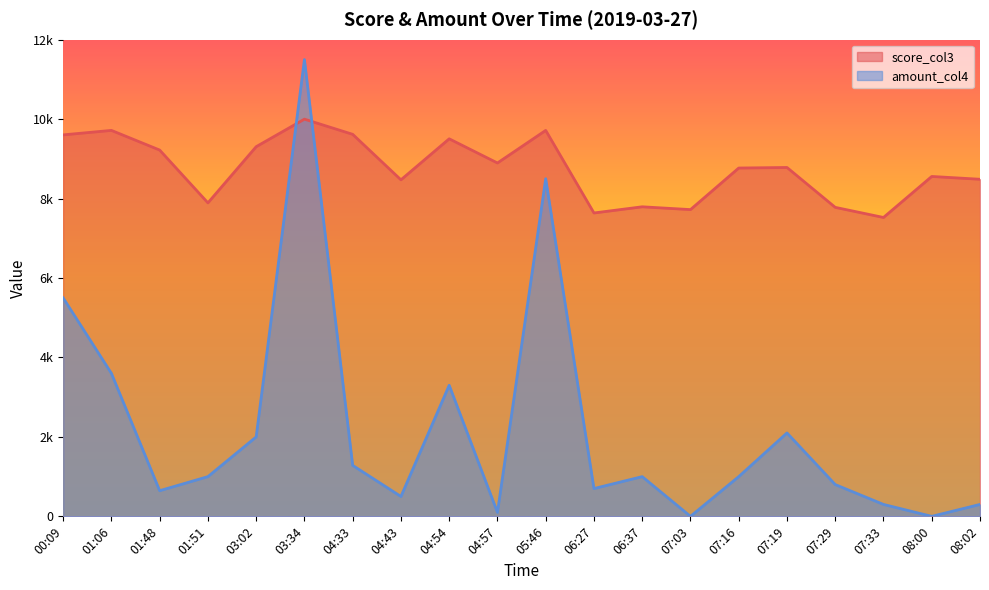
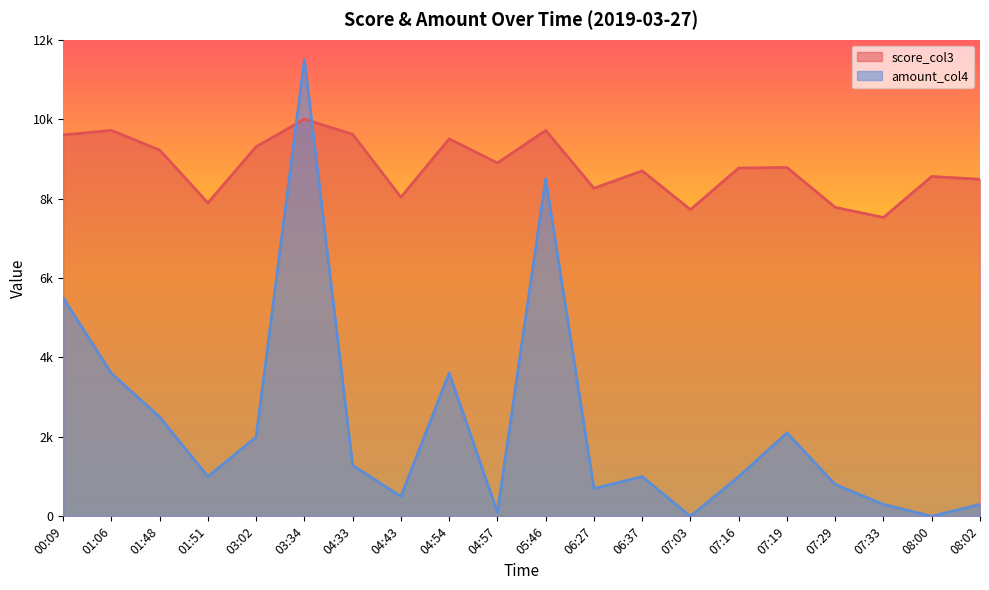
amount_col4, 01:48: 600 -> 2500
score_col3, 04:43: 8500 -> 8000
amount_col4, 04:54: 3300 -> 3600
score_col3, 06:27: 7600 -> 8300
score_col3, 06:37: 7800 -> 8700
